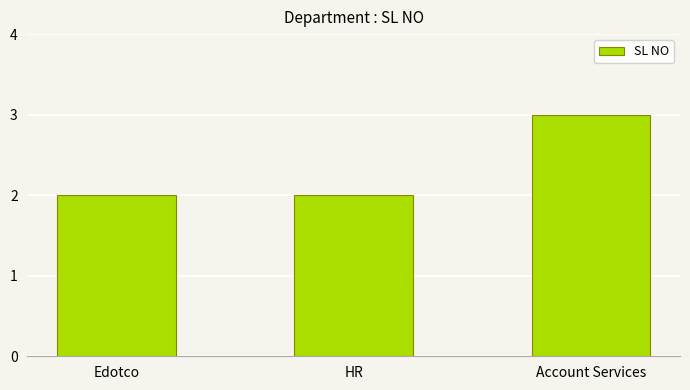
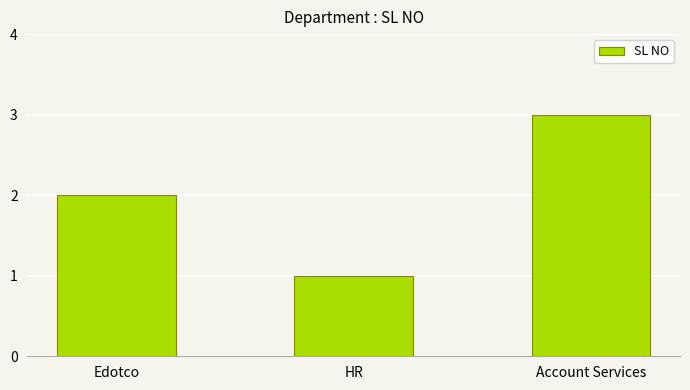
HR: 2 -> 1
